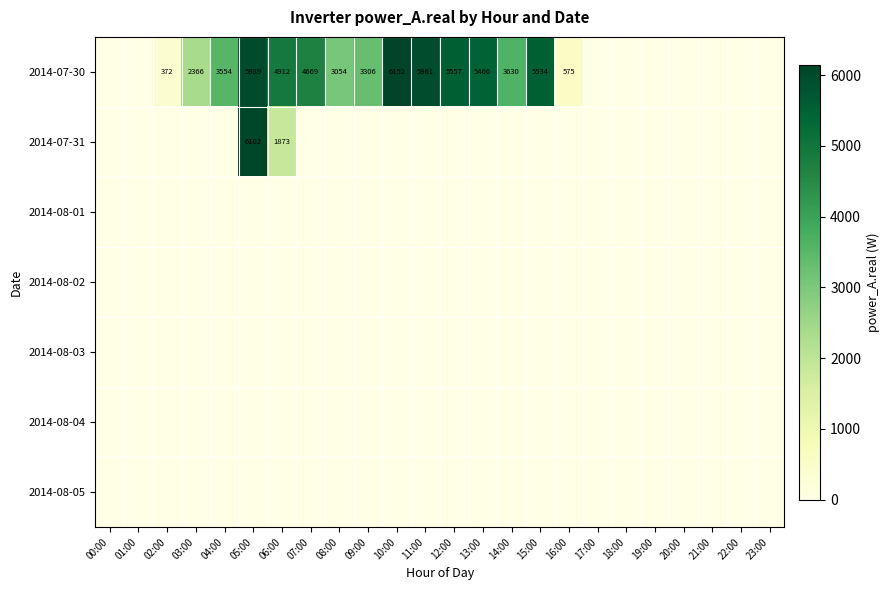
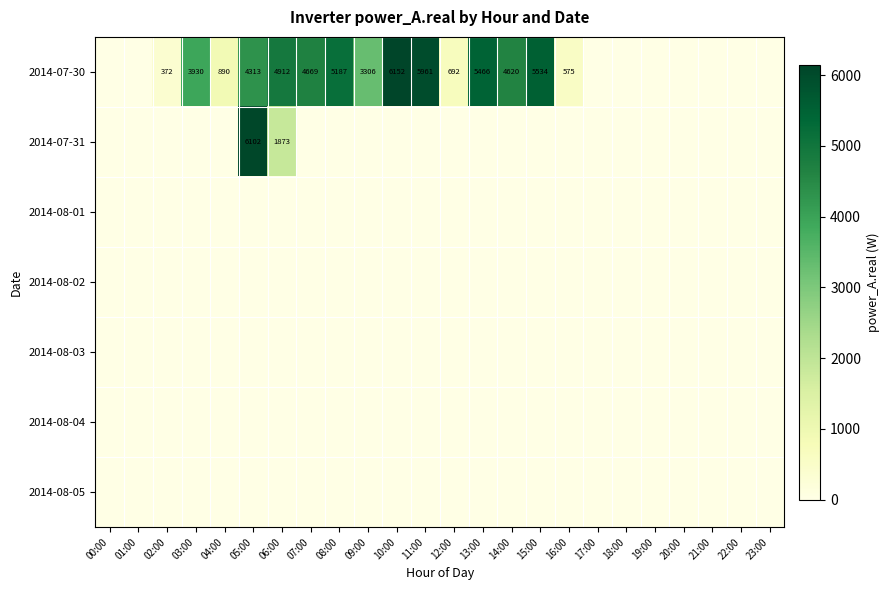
2014-07-30, 03:00: 2366 -> 3930
2014-07-30, 04:00: 3554 -> 890
2014-07-30, 05:00: 5989 -> 4313
2014-07-30, 08:00: 3054 -> 5187
2014-07-30, 12:00: 5557 -> 692
2014-07-30, 14:00: 3630 -> 4620
